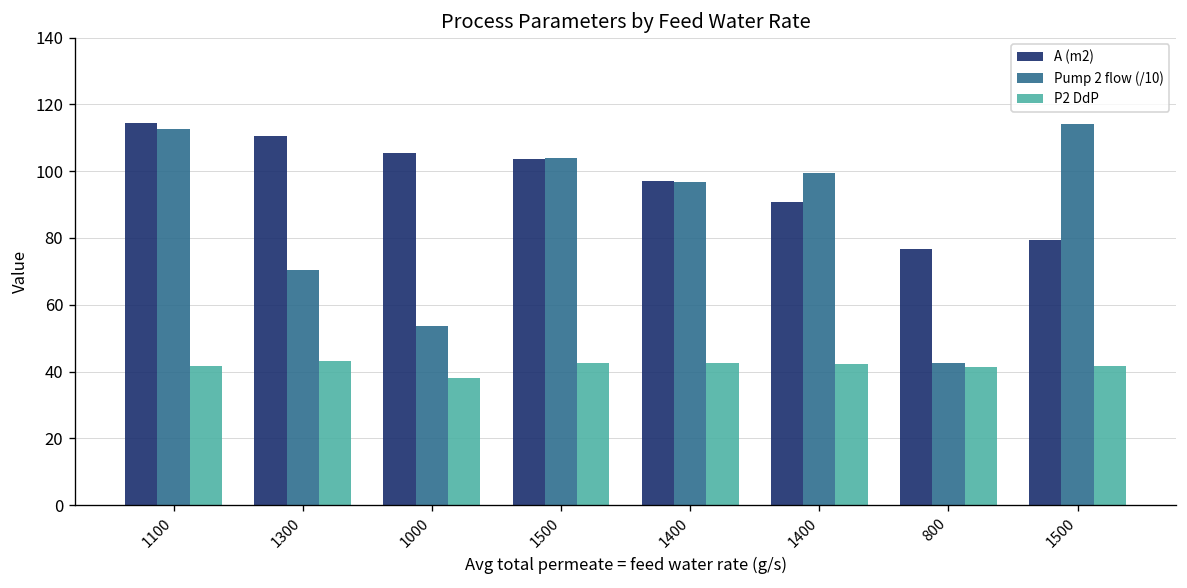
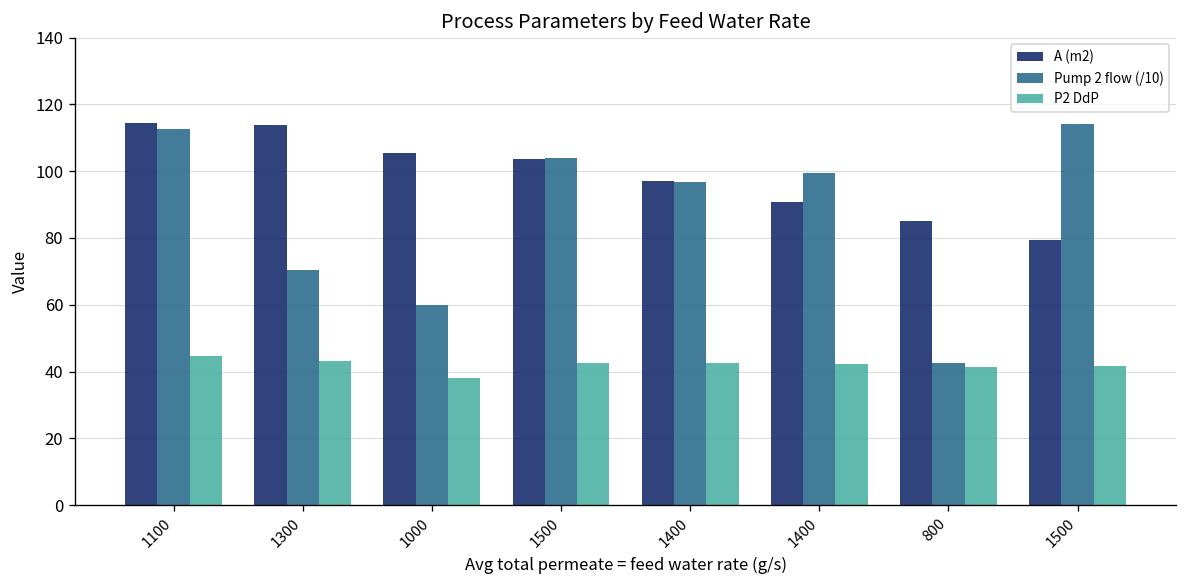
P2 DdP, 1100: 42 -> 45
A (m2), 1300: 111 -> 114
Pump 2 flow (/10), 1000: 54 -> 60
A (m2), 800: 77 -> 85
